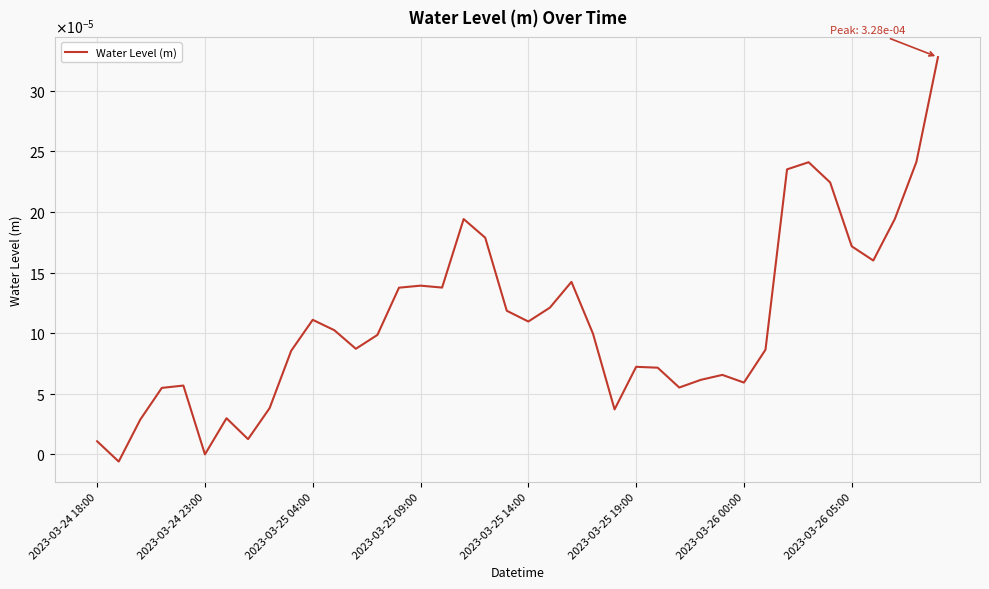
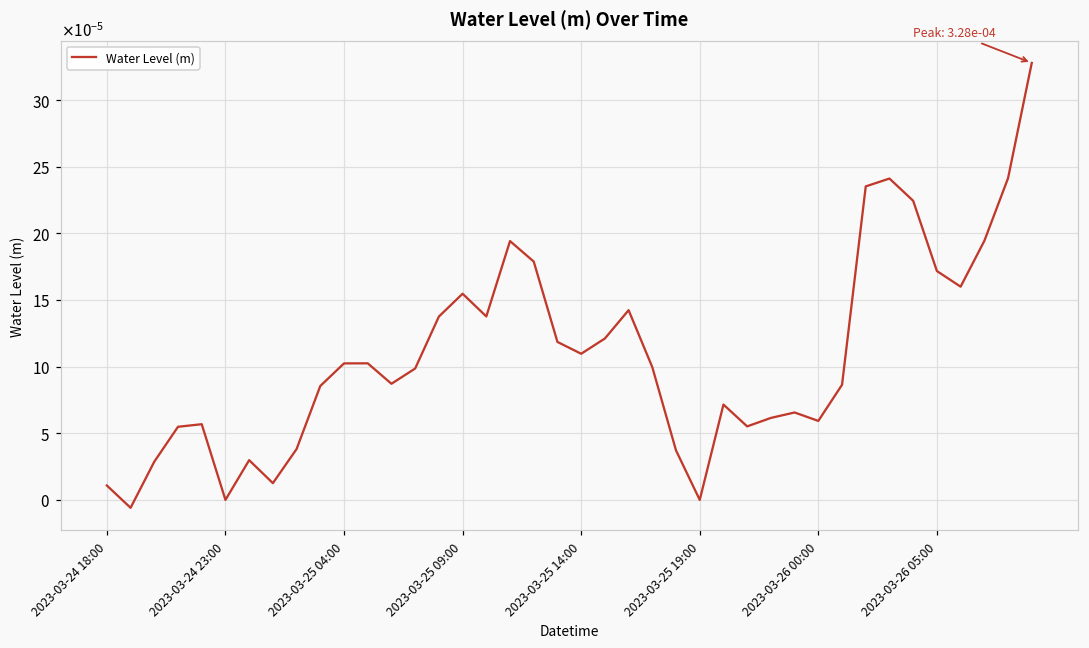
2023-03-25 04:00: 0.000111 -> 0.000102
2023-03-25 09:00: 0.000139 -> 0.000155
2023-03-25 19:00: 0.0001 -> 0.0000
